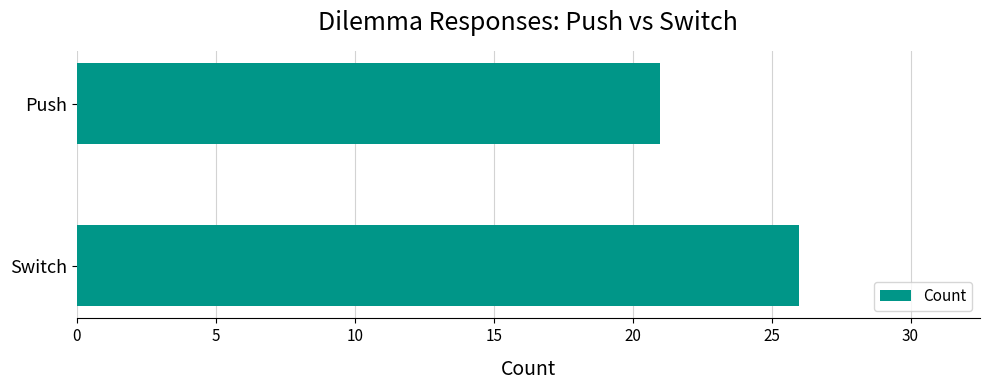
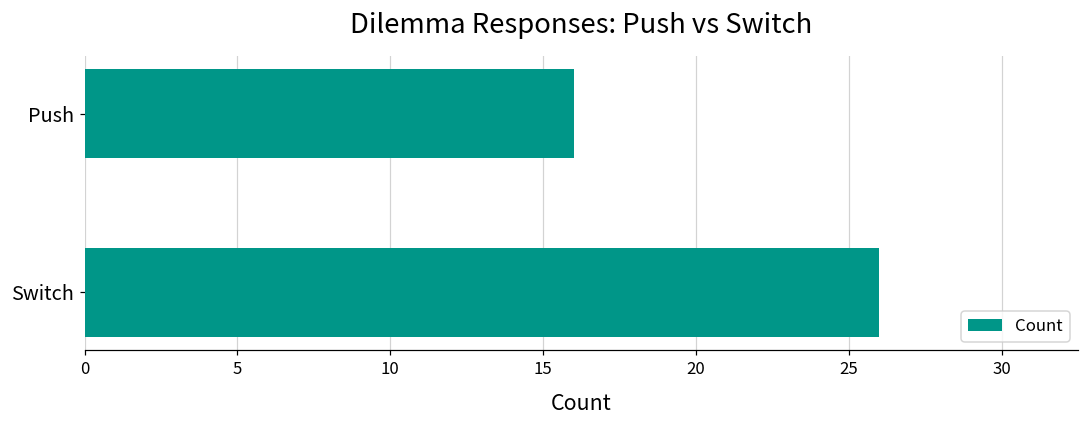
Push: 21 -> 16
